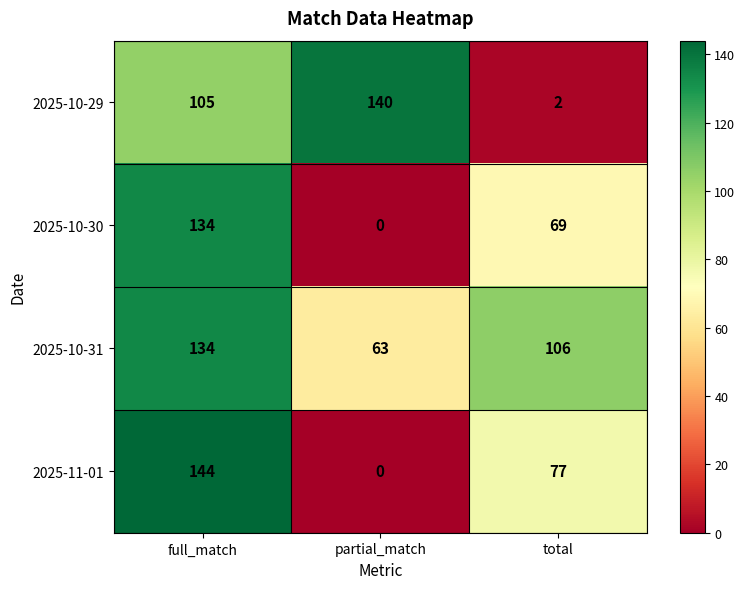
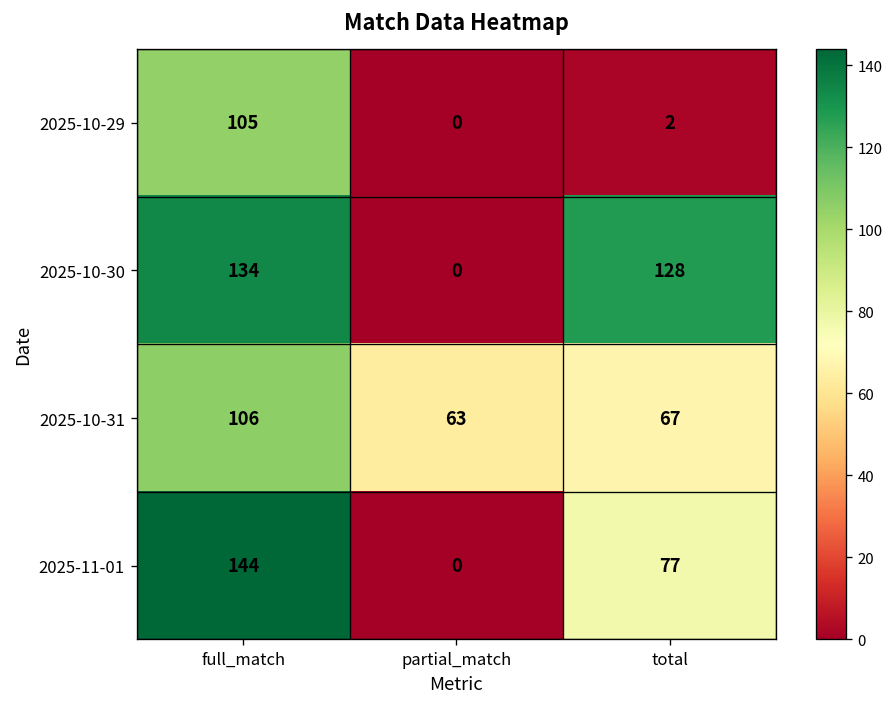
2025-10-29, partial_match: 140 -> 0
2025-10-30, total: 69 -> 128
2025-10-31, full_match: 134 -> 106
2025-10-31, total: 106 -> 67
